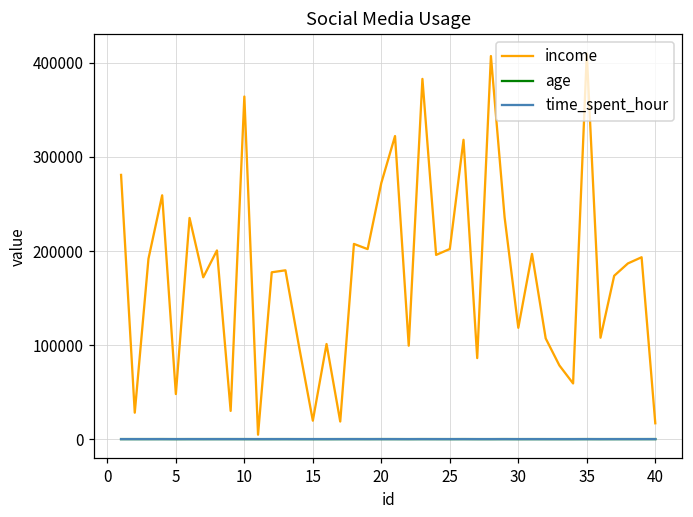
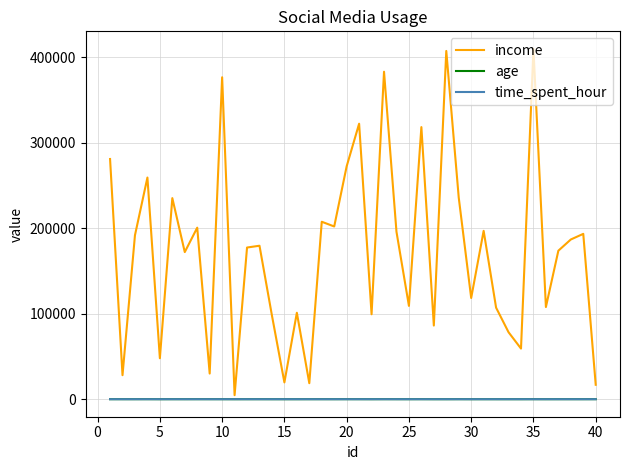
income, 10: 360000 -> 380000
income, 25: 200000 -> 110000
